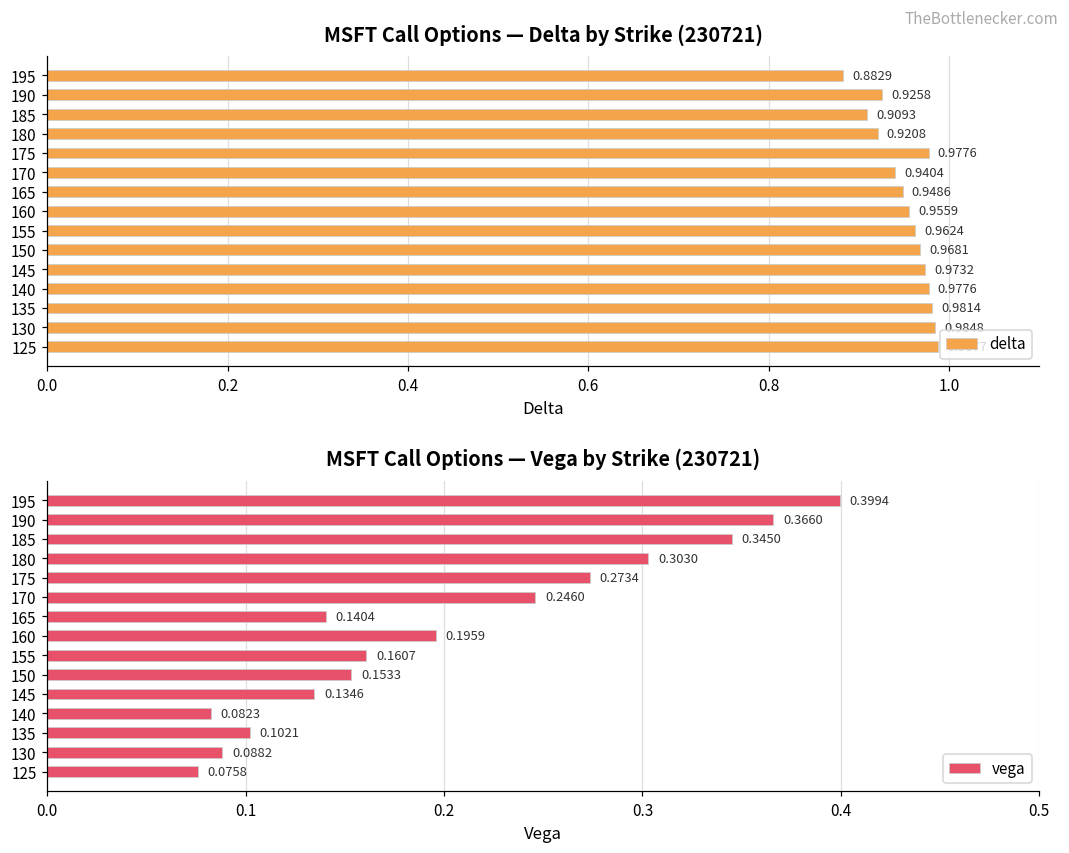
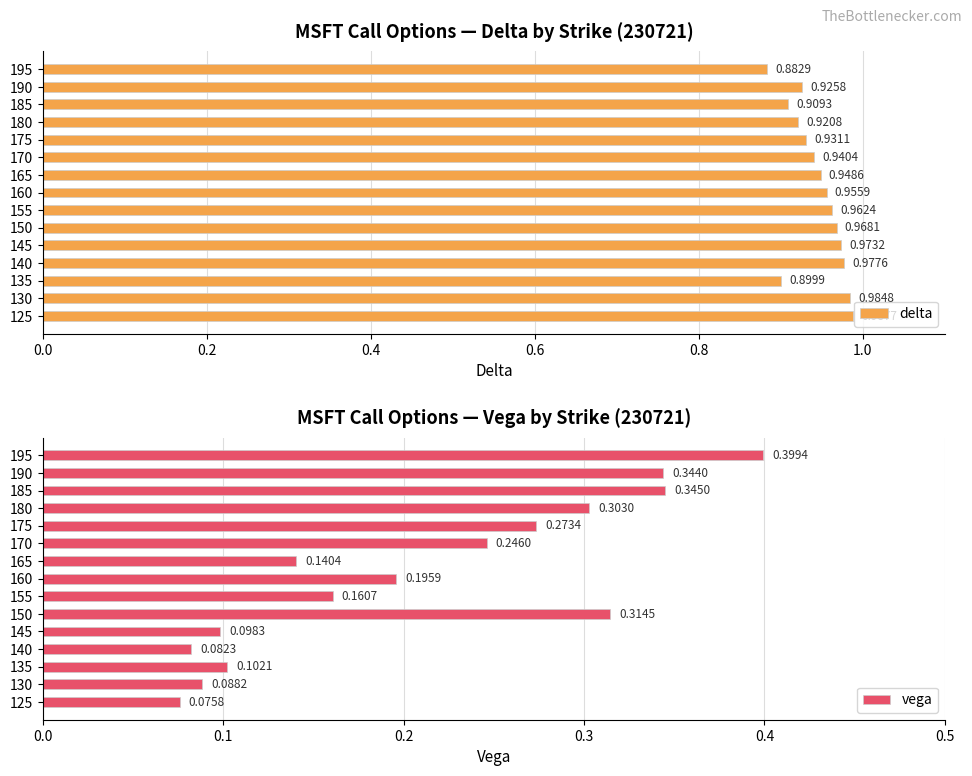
MSFT Call Options — Delta by Strike (230721), 175: 0.9776 -> 0.9311
MSFT Call Options — Delta by Strike (230721), 135: 0.9814 -> 0.8999
MSFT Call Options — Vega by Strike (230721), 190: 0.3660 -> 0.3440
MSFT Call Options — Vega by Strike (230721), 150: 0.1533 -> 0.3145
MSFT Call Options — Vega by Strike (230721), 145: 0.1346 -> 0.0983
